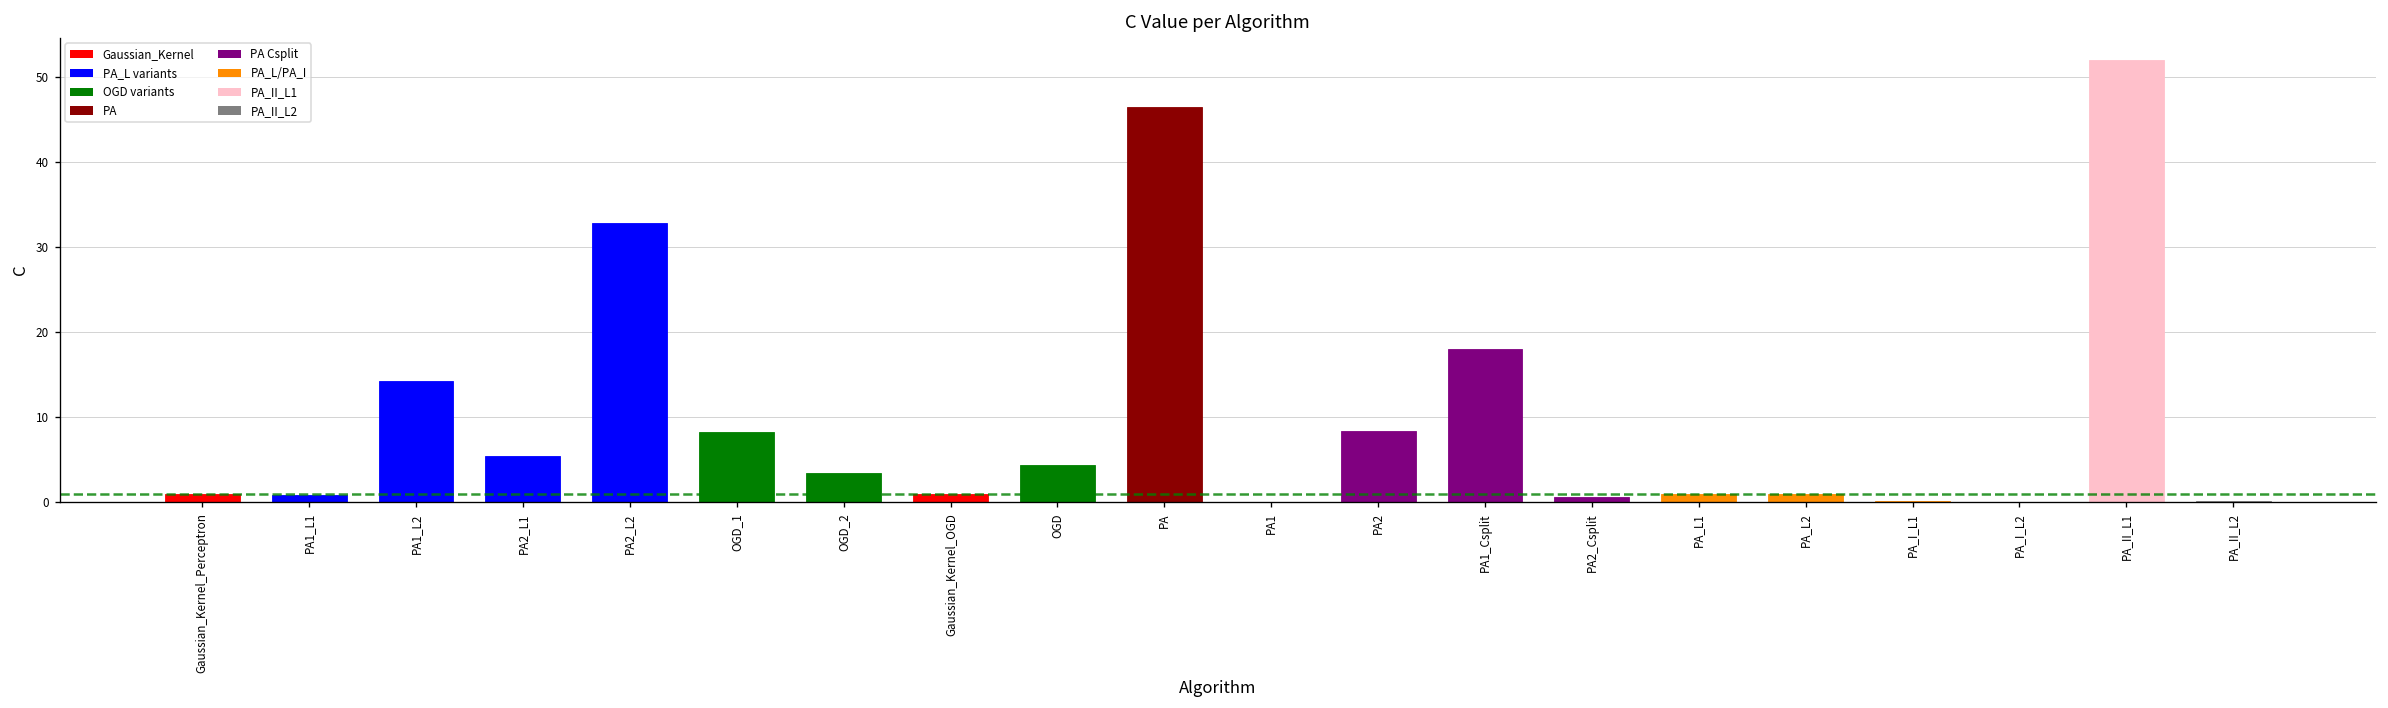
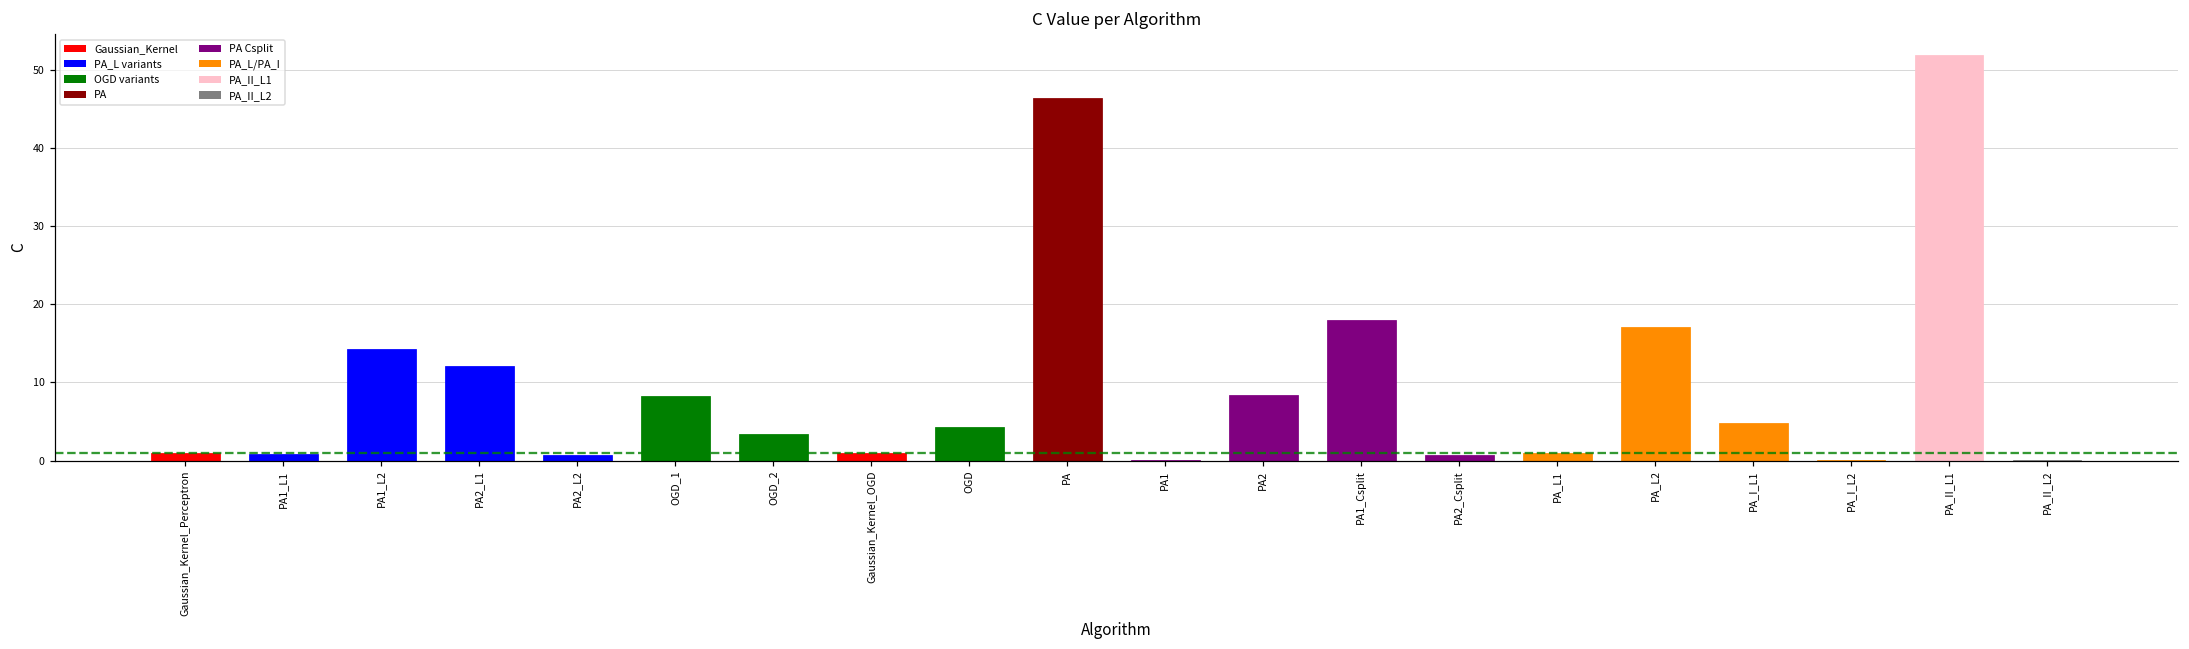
PA2_L1: 5 -> 12
PA2_L2: 33 -> 1
PA_L2: 1 -> 17
PA_I_L1: 0 -> 5
